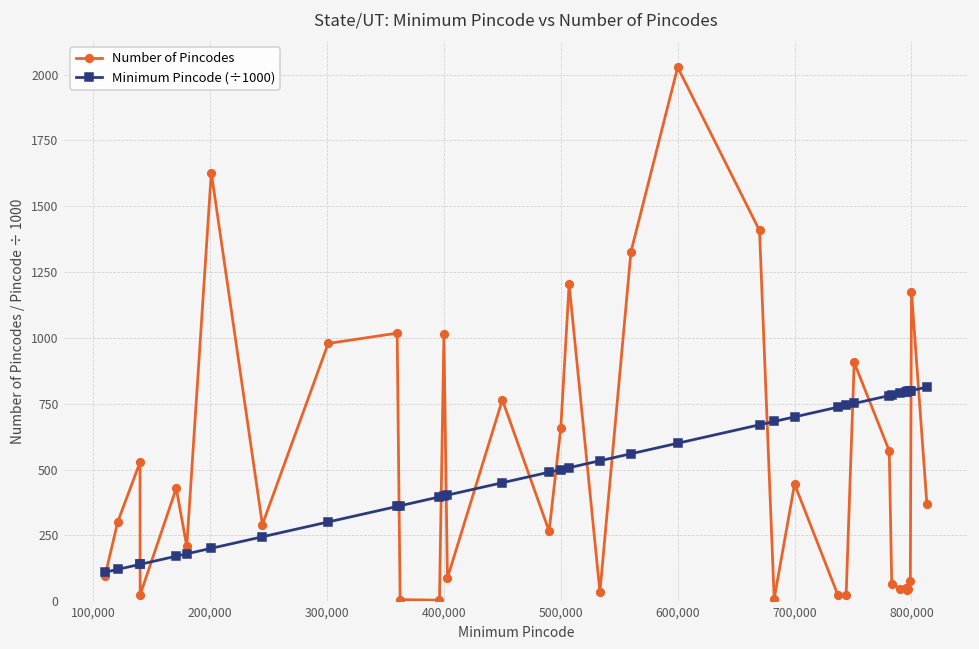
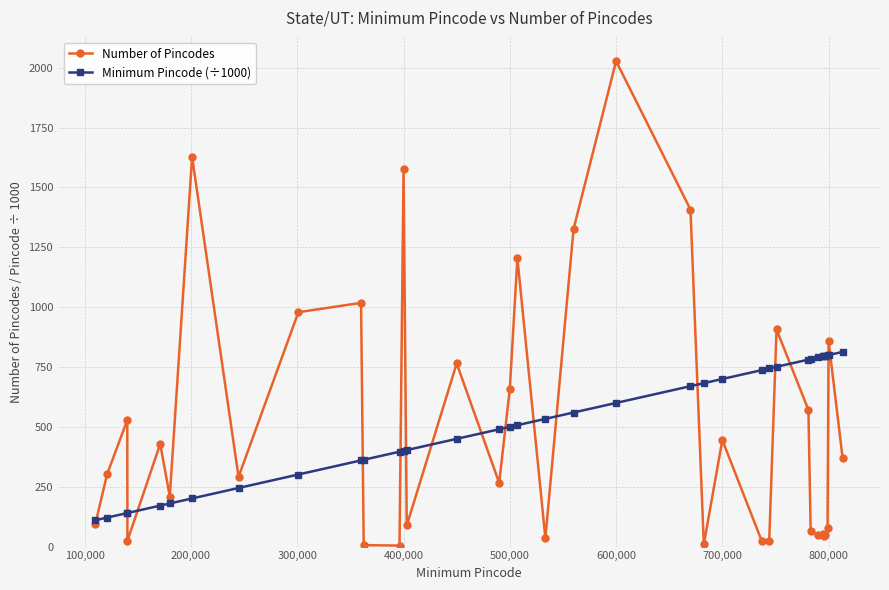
Number of Pincodes, 400,000: 1010 -> 1580
Number of Pincodes, 800,000: 1180 -> 860
